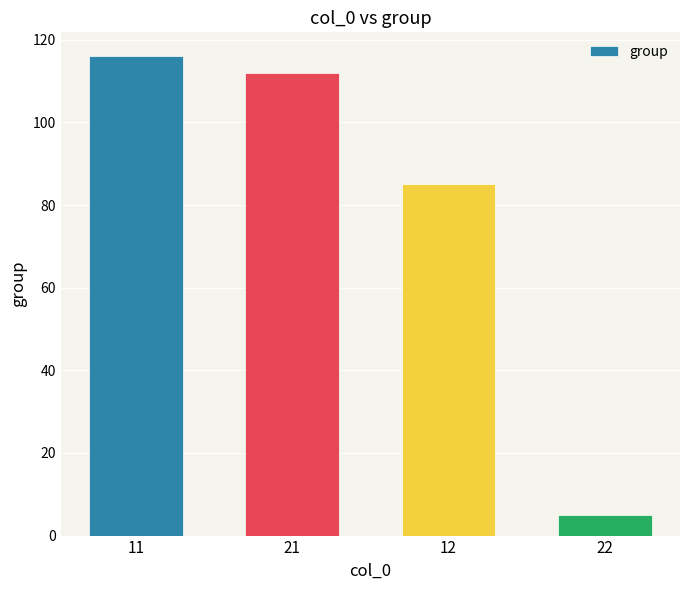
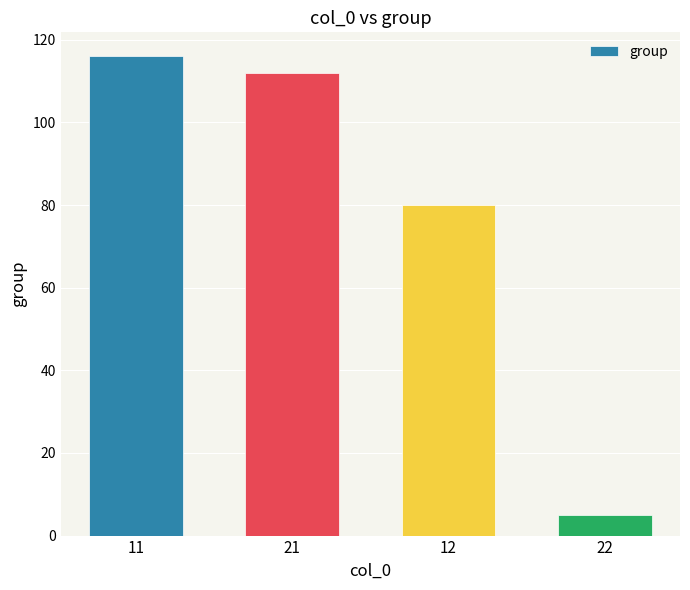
12: 85 -> 80
